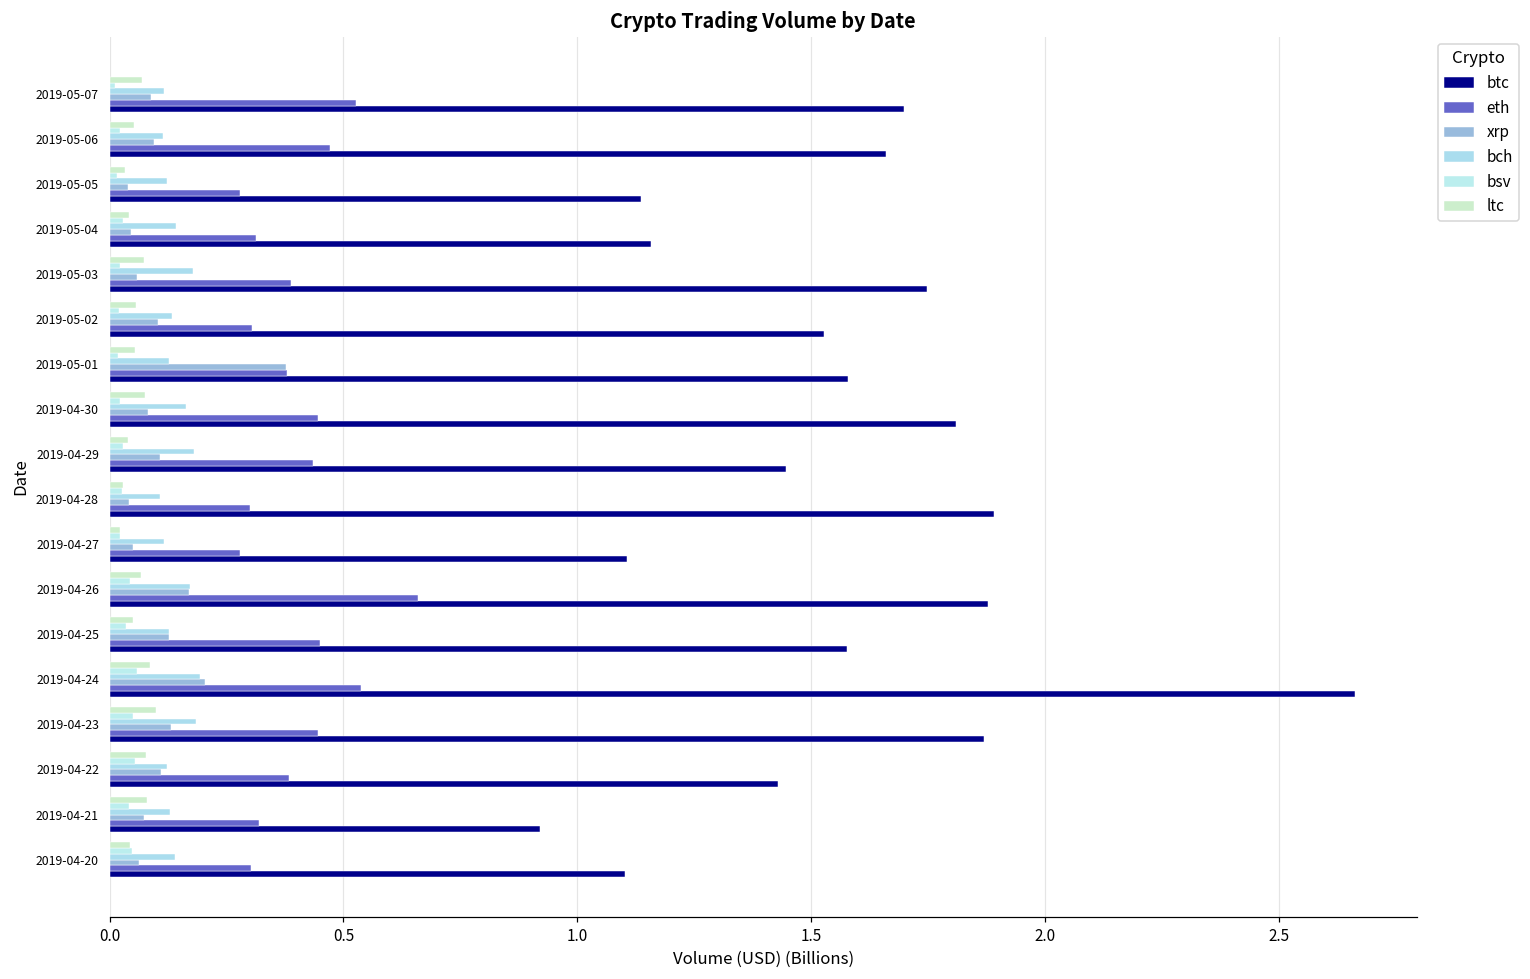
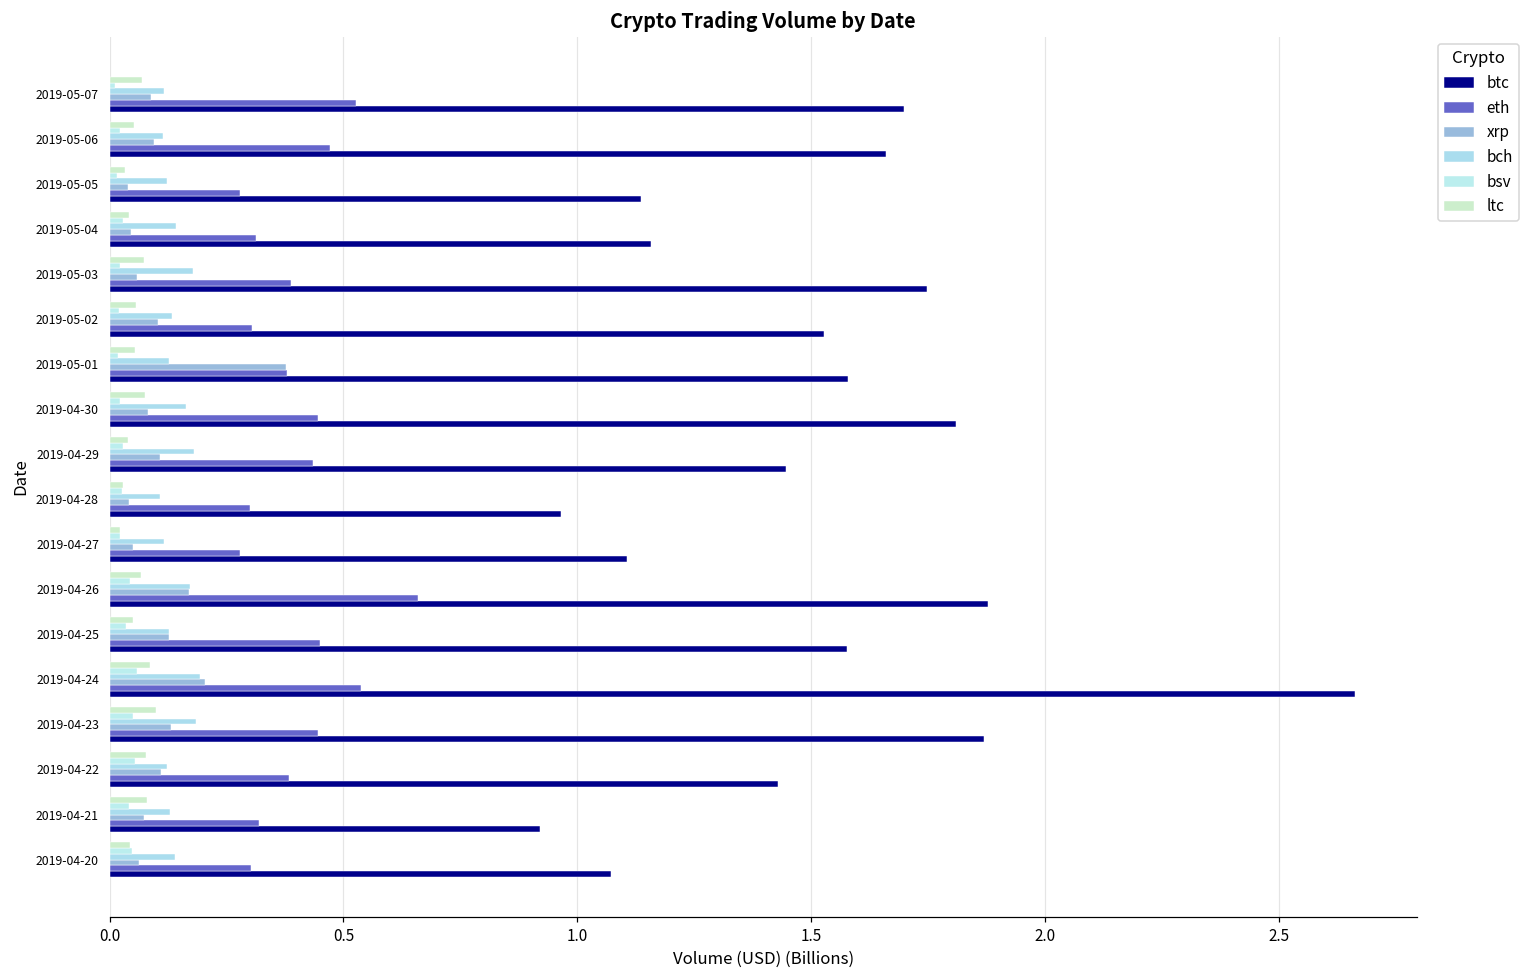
btc, 2019-04-28: 1.89 -> 0.96
btc, 2019-04-20: 1.10 -> 1.07
